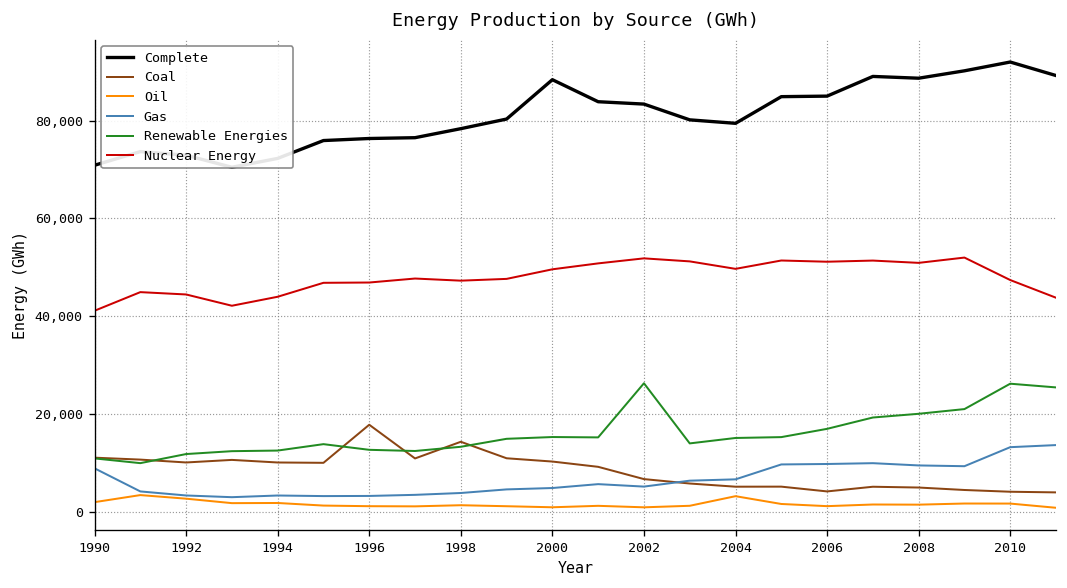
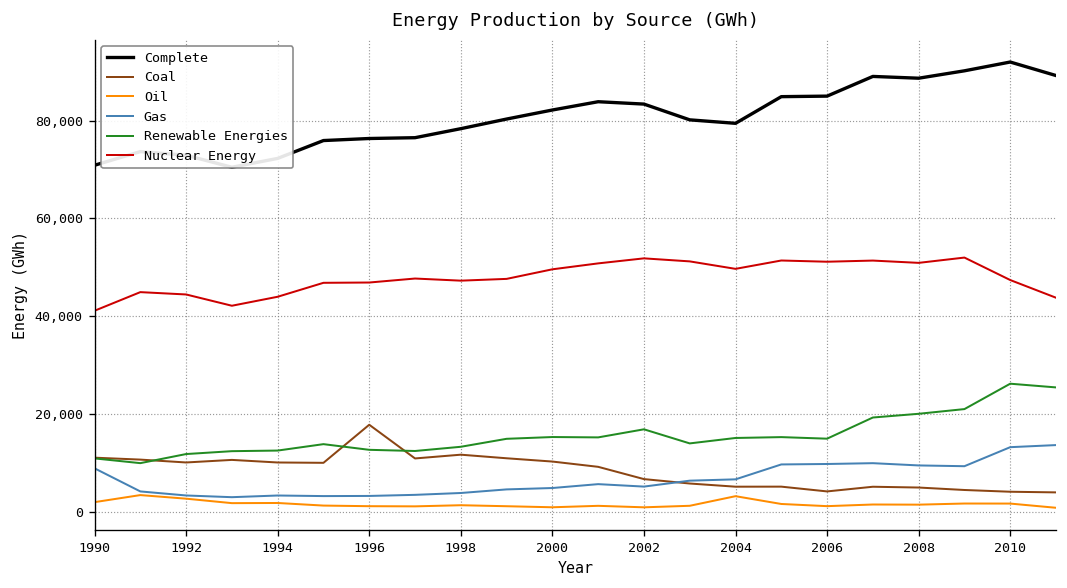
Coal, 1998: 14,000 -> 12,000
Complete, 2000: 88,000 -> 82,000
Renewable Energies, 2002: 26,000 -> 17,000
Renewable Energies, 2006: 17,000 -> 15,000
